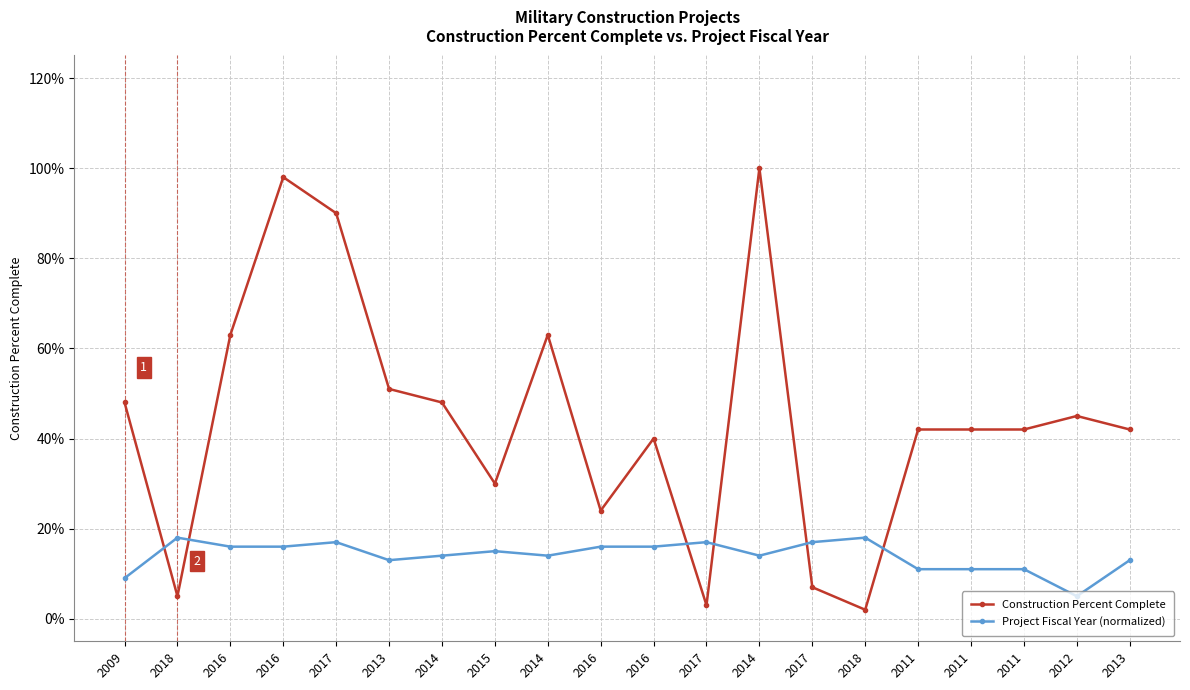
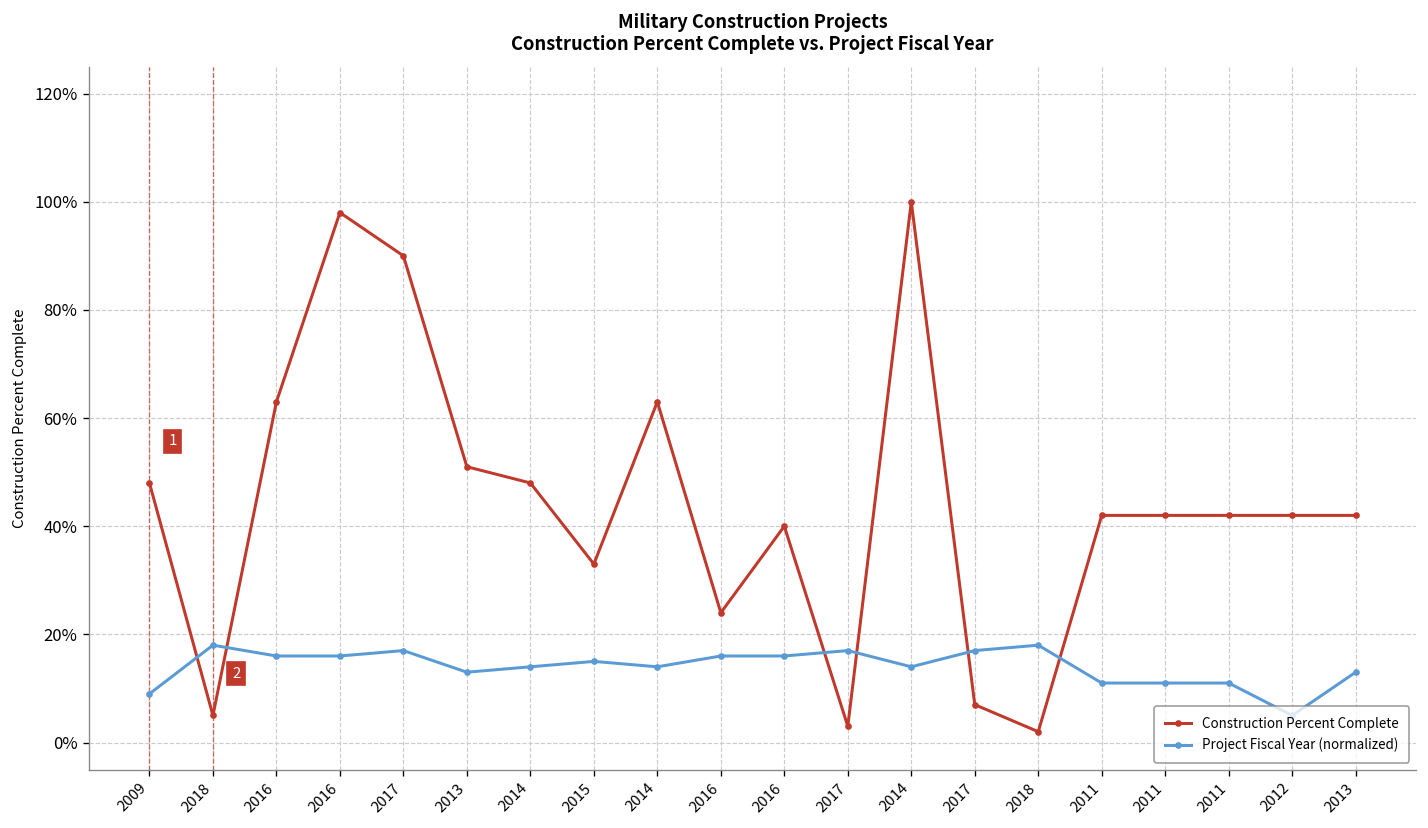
Construction Percent Complete, 2015: 30% -> 33%
Construction Percent Complete, 2012: 45% -> 42%
